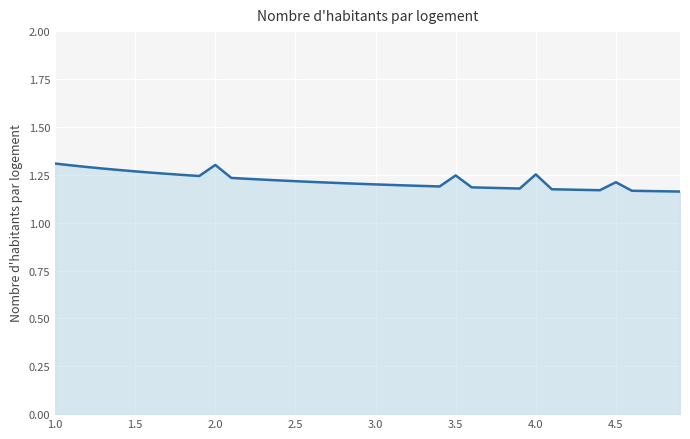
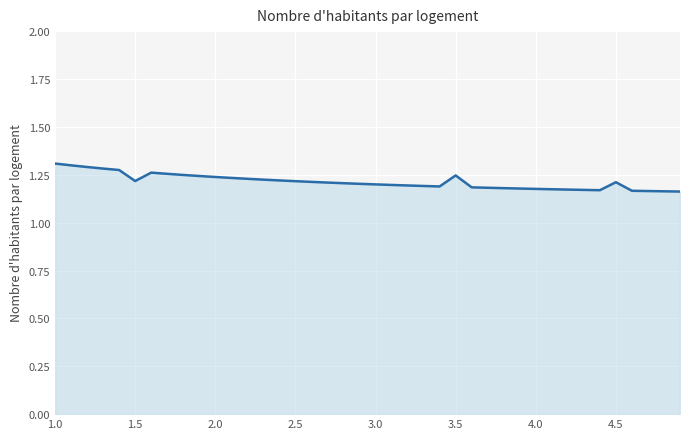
1.5: 1.27 -> 1.22
2.0: 1.30 -> 1.24
4.0: 1.25 -> 1.18
